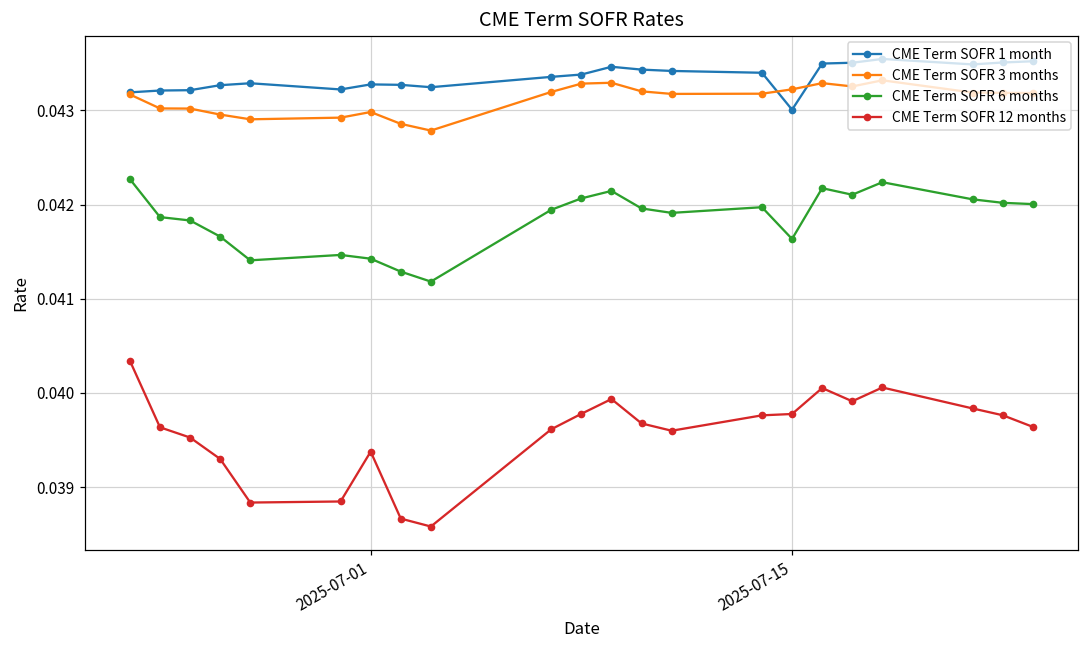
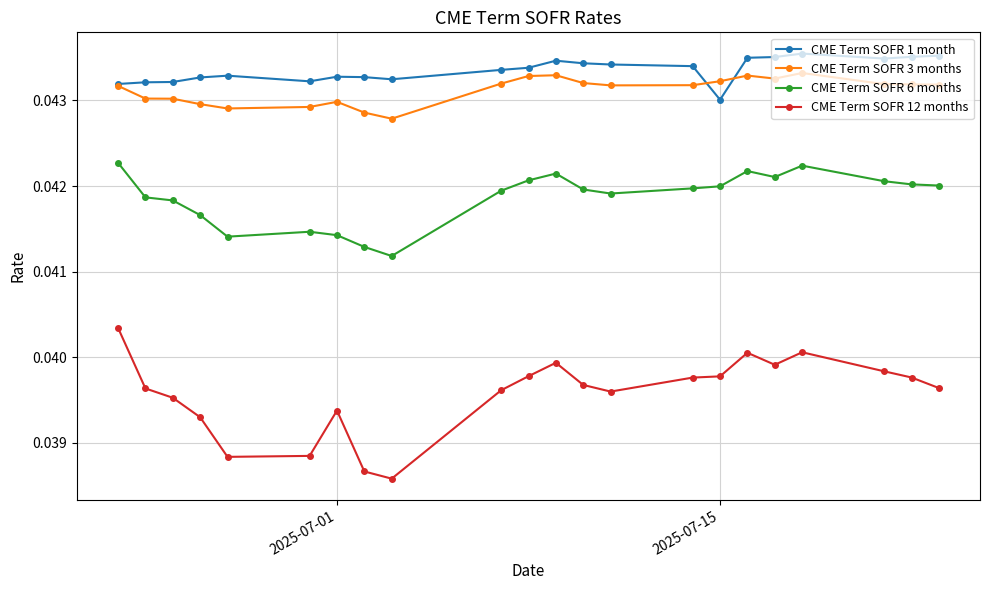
CME Term SOFR 6 months, 2025-07-15: 0.0416 -> 0.0420
